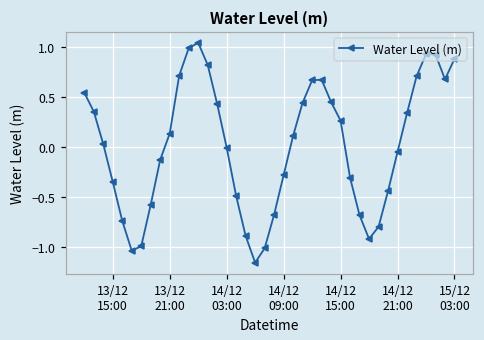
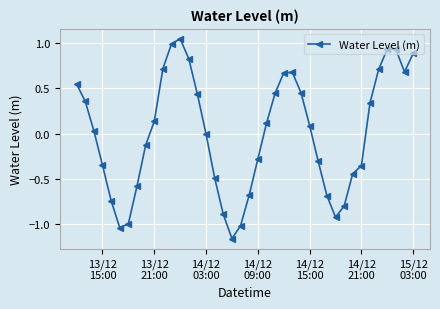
14/12 15:00: 0.3 -> 0.1
14/12 21:00: 0.0 -> -0.4
